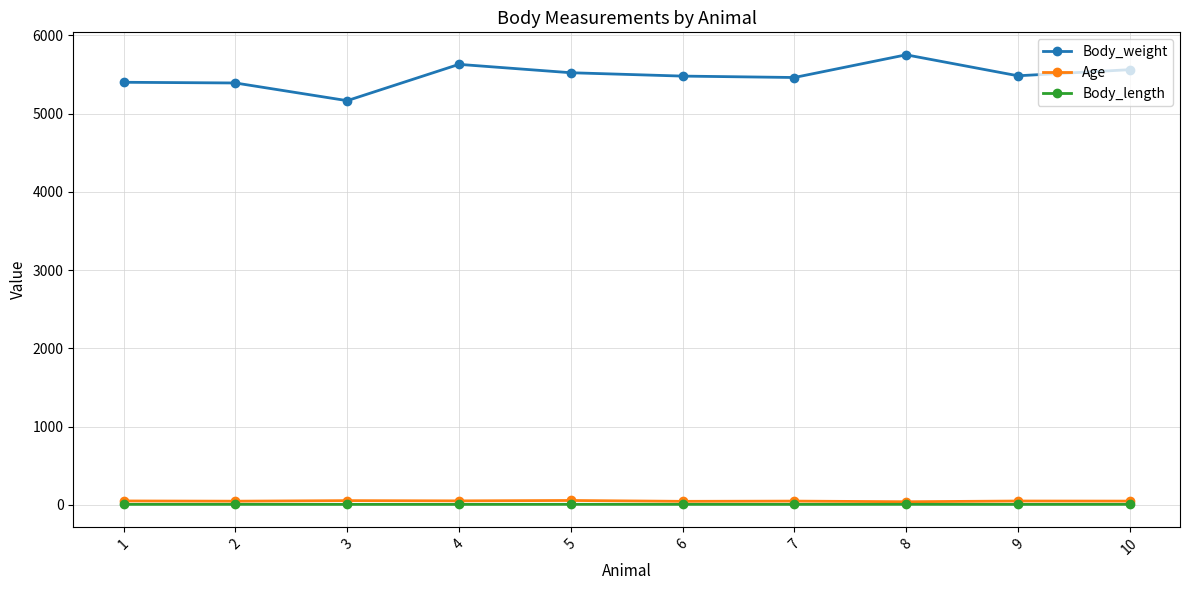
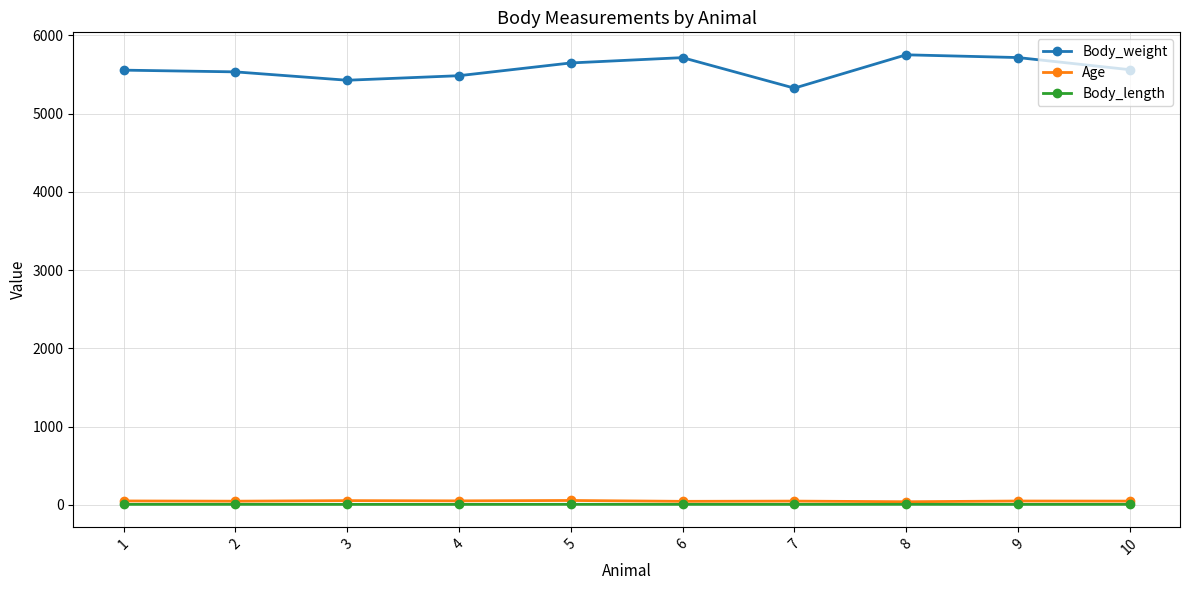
Body_weight, 1: 5400 -> 5600
Body_weight, 2: 5400 -> 5500
Body_weight, 3: 5200 -> 5400
Body_weight, 4: 5600 -> 5500
Body_weight, 5: 5500 -> 5600
Body_weight, 6: 5500 -> 5700
Body_weight, 7: 5500 -> 5300
Body_weight, 9: 5500 -> 5700
